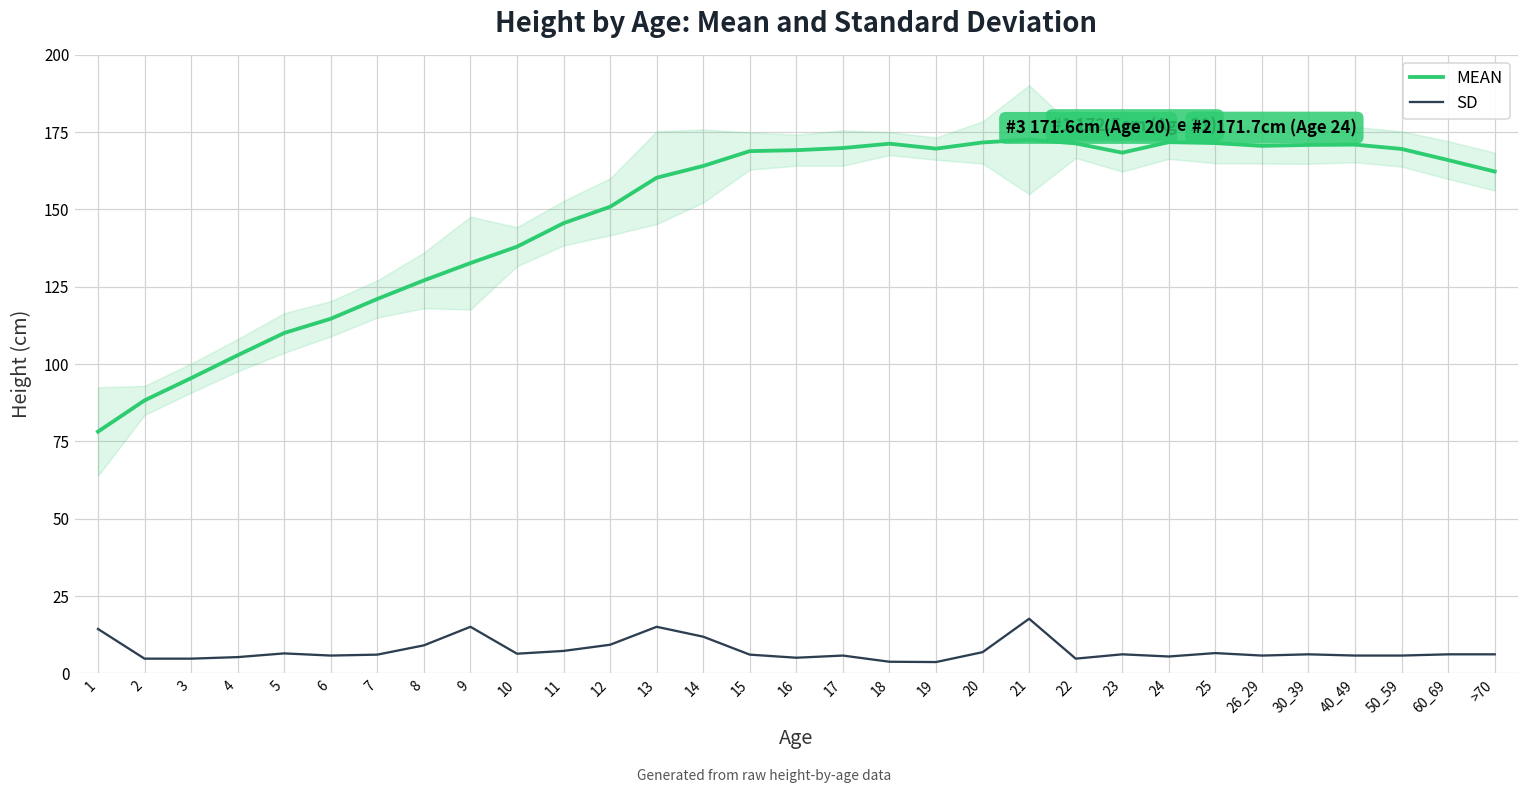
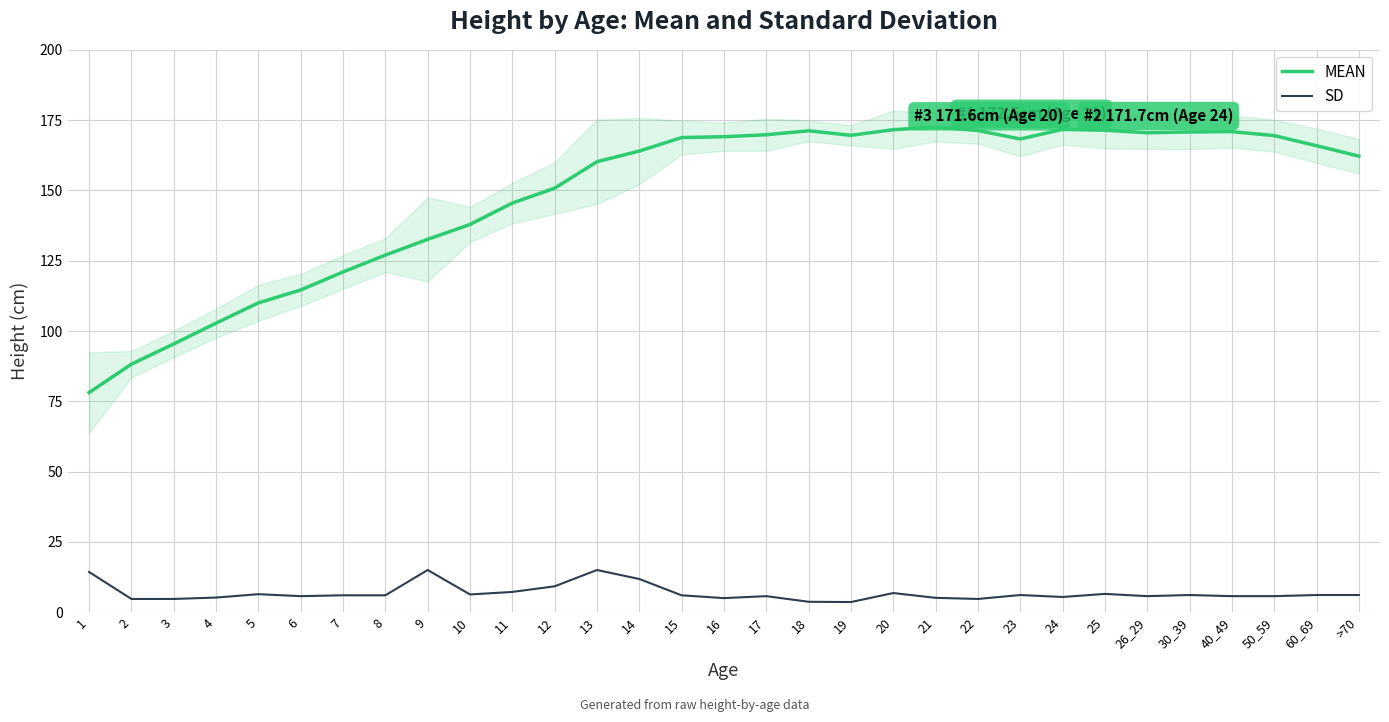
SD, 8: 9 -> 6
SD, 21: 18 -> 5
